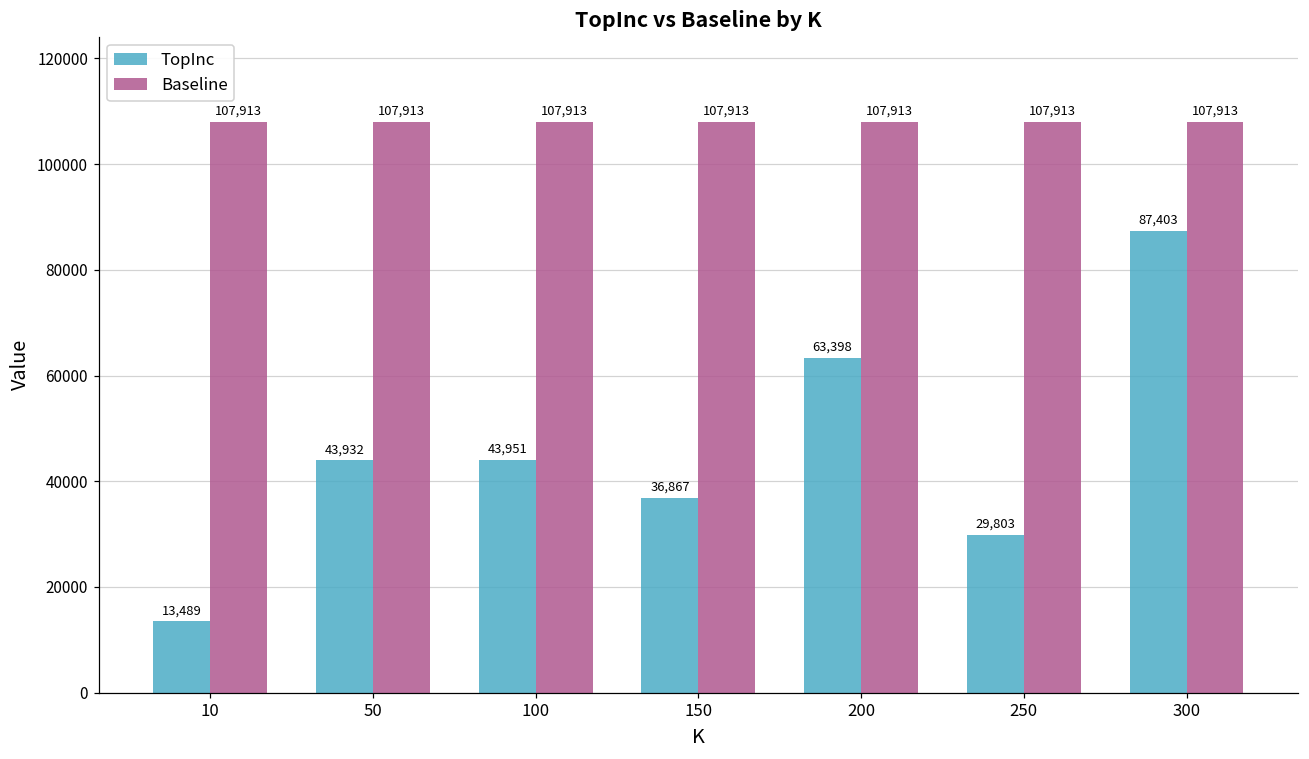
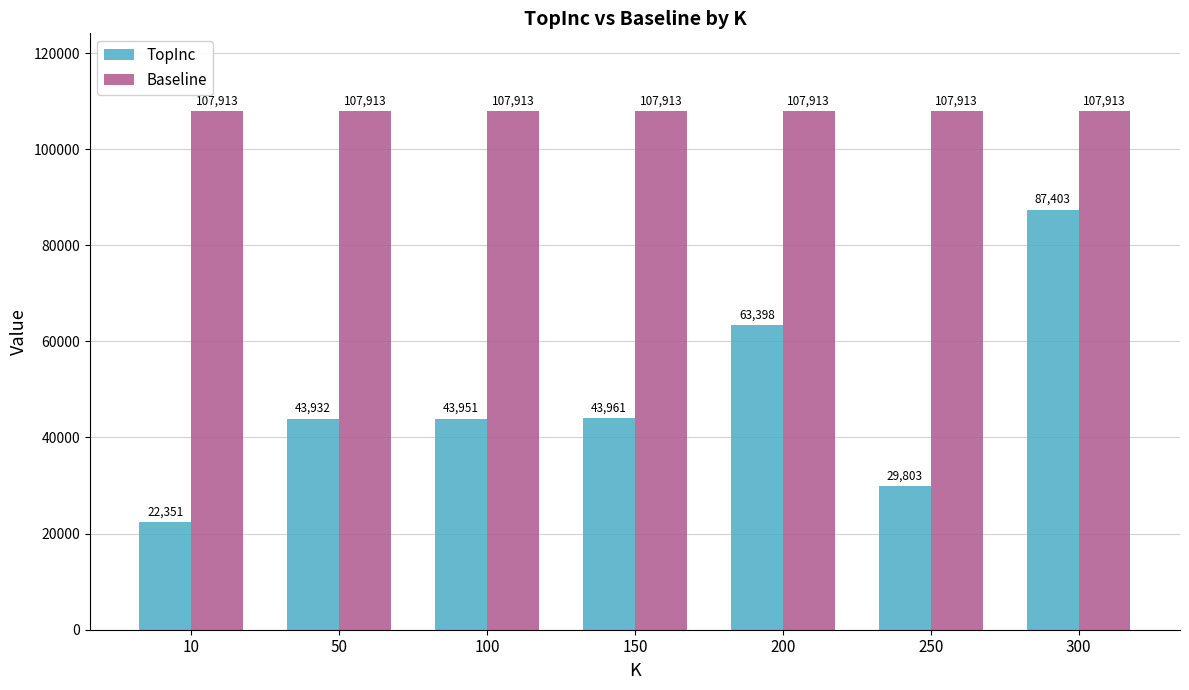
TopInc, 10: 13,489 -> 22,351
TopInc, 150: 36,867 -> 43,961
